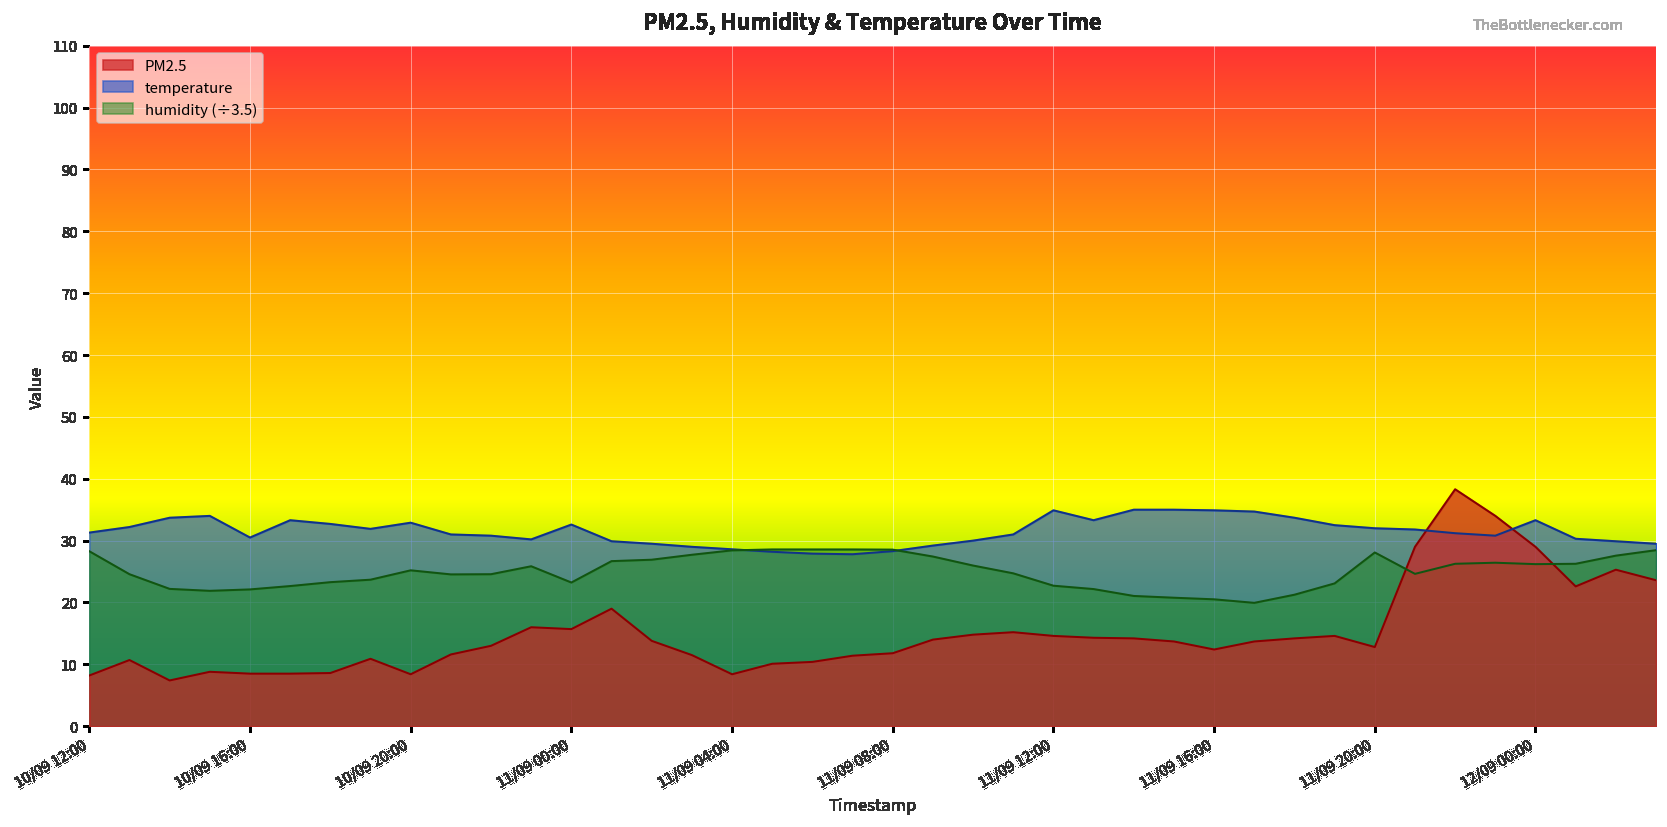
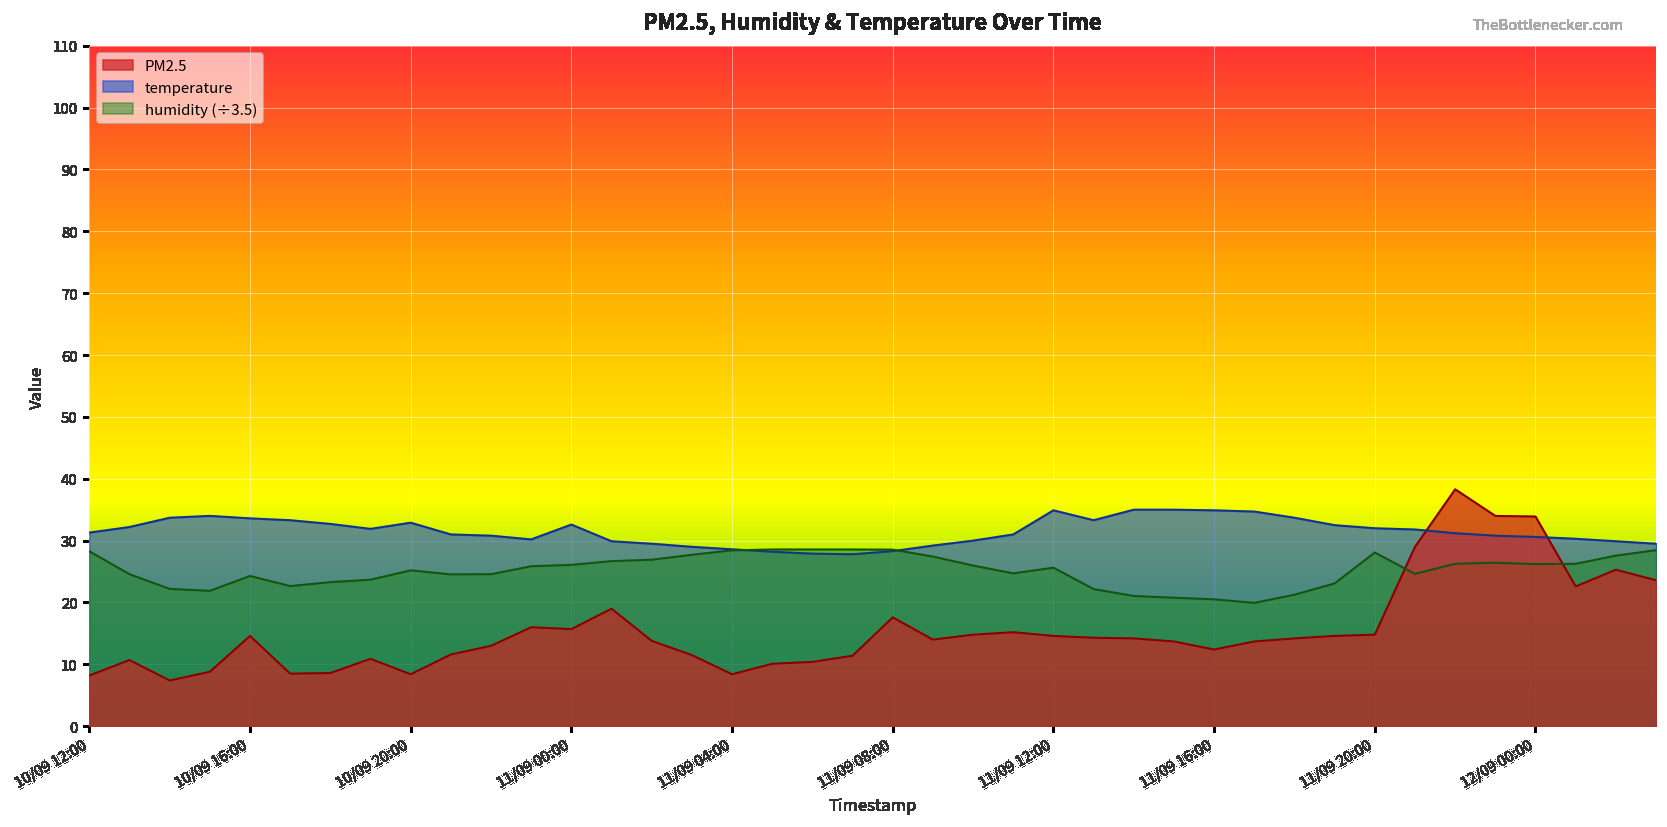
PM2.5, 10/09 16:00: 9 -> 15
temperature, 10/09 16:00: 31 -> 34
humidity (÷3.5), 10/09 16:00: 22 -> 24
humidity (÷3.5), 11/09 00:00: 23 -> 26
PM2.5, 11/09 08:00: 12 -> 18
humidity (÷3.5), 11/09 12:00: 23 -> 26
PM2.5, 11/09 20:00: 13 -> 15
PM2.5, 12/09 00:00: 29 -> 34
temperature, 12/09 00:00: 33 -> 31
